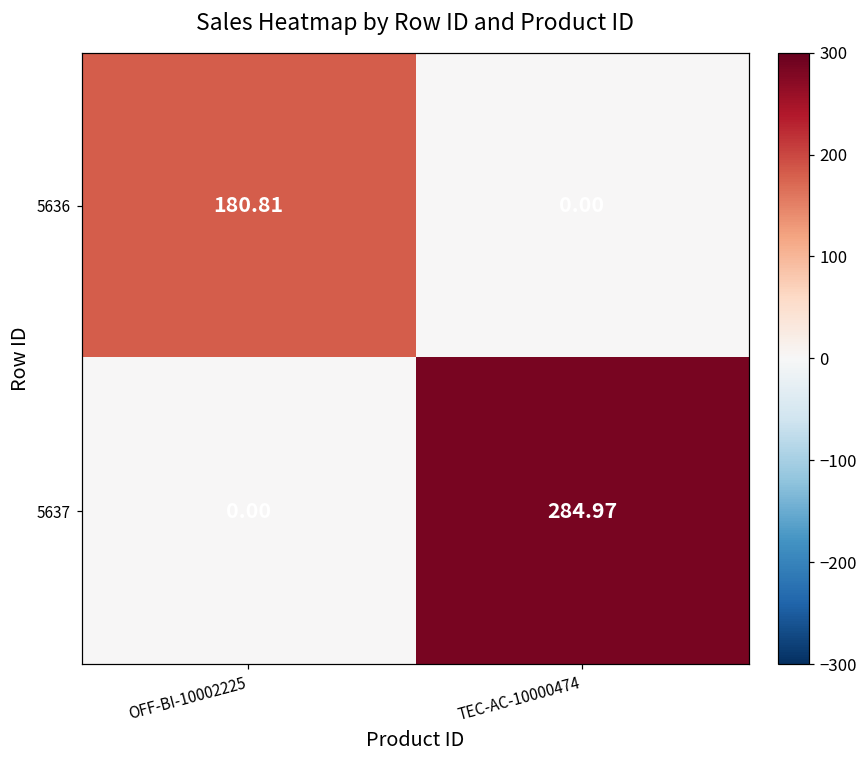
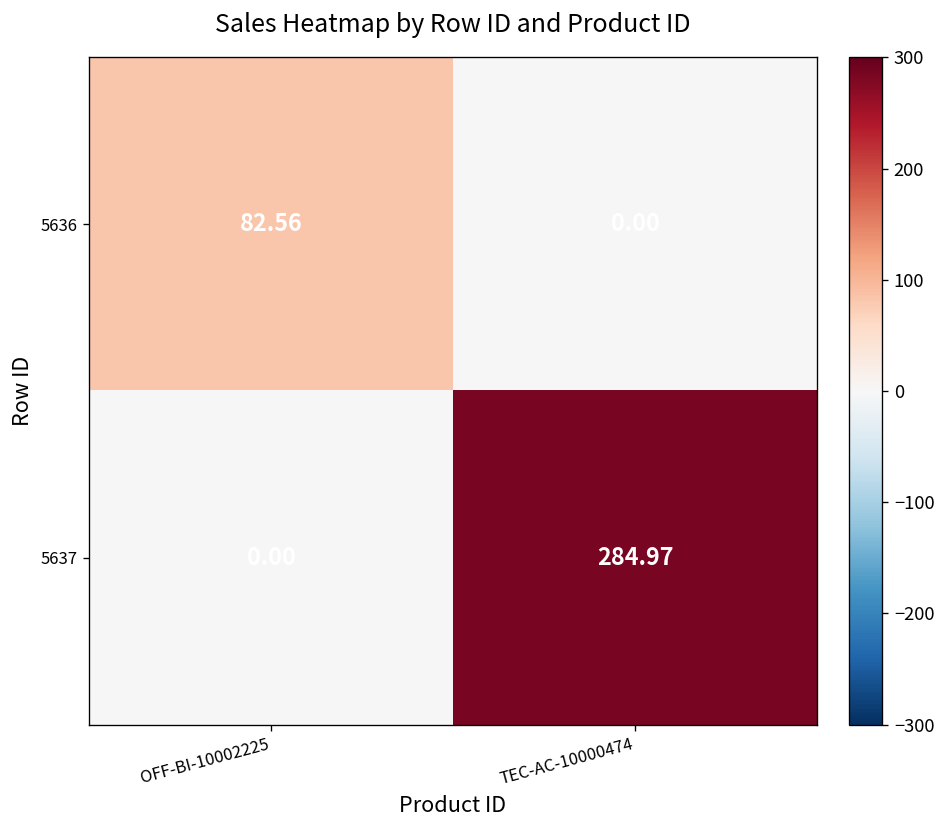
5636, OFF-BI-10002225: 180.81 -> 82.56
